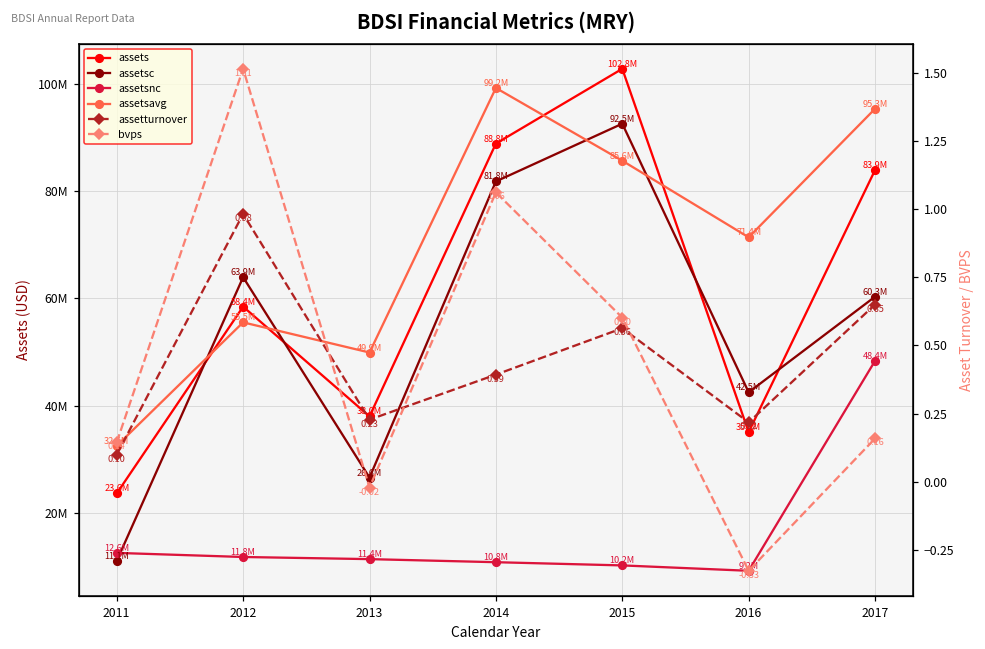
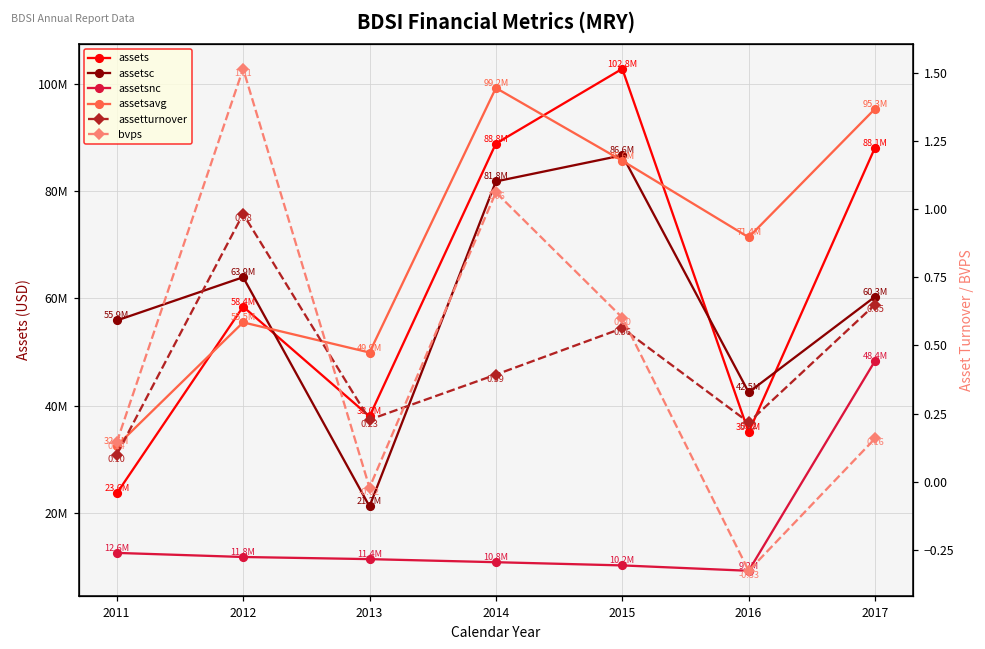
assetsc, 2011: 11.1M -> 55.9M
assetsc, 2013: 26.6M -> 21.2M
assetsc, 2015: 92.5M -> 86.6M
assets, 2017: 83.9M -> 88.1M
